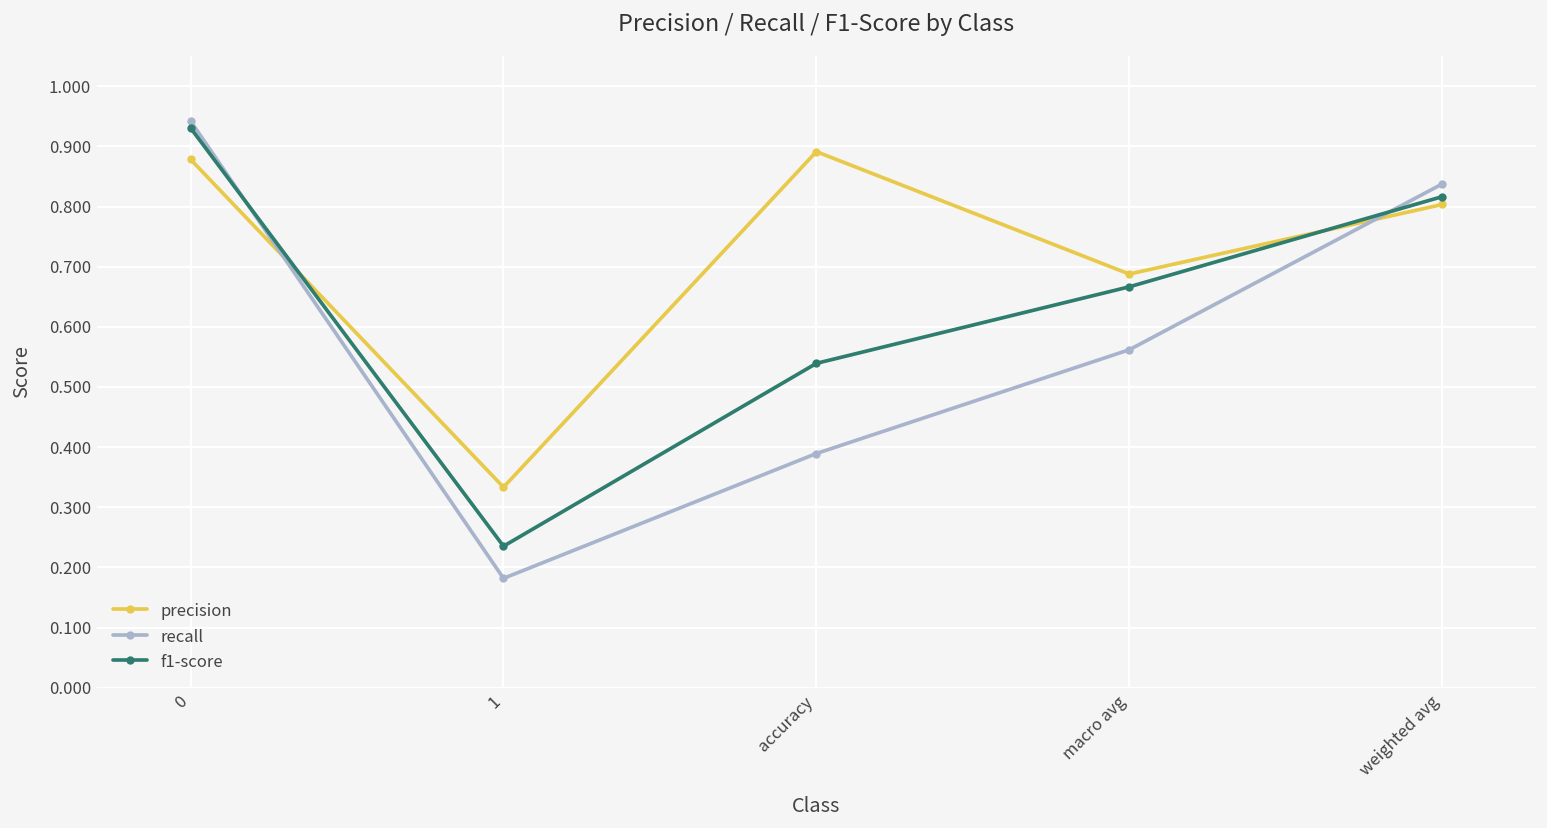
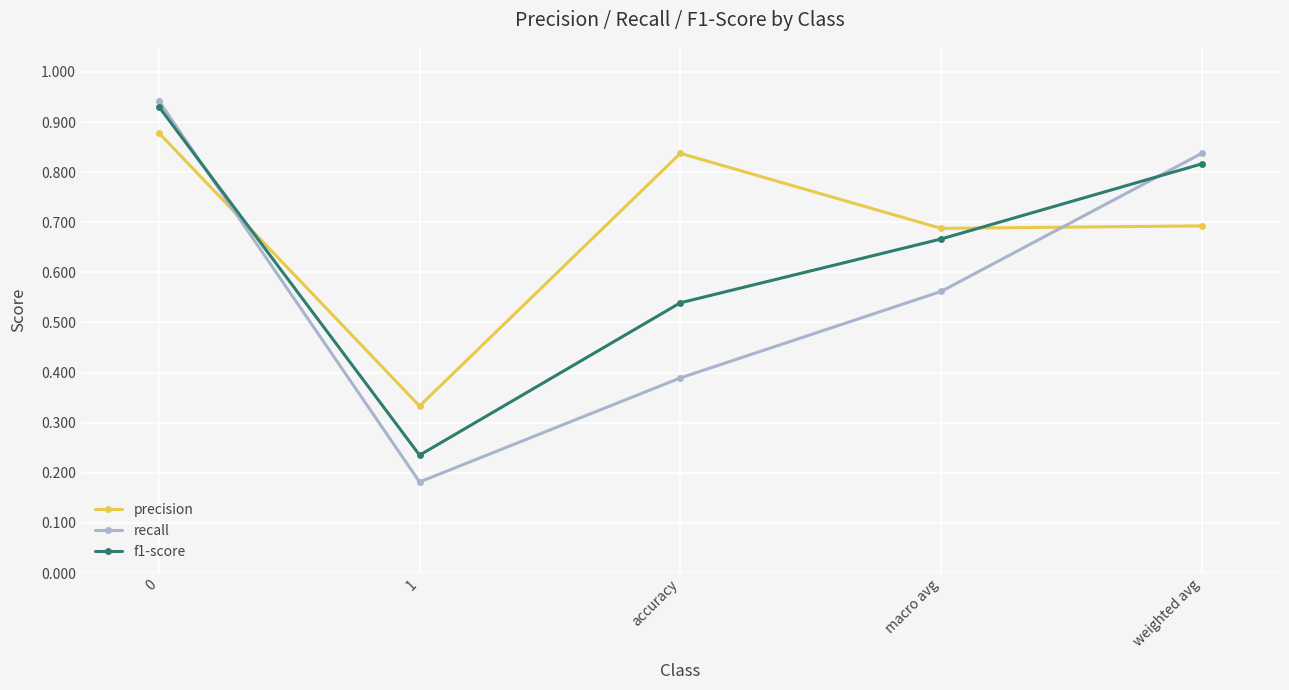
precision, accuracy: 0.89 -> 0.84
precision, weighted avg: 0.80 -> 0.69
